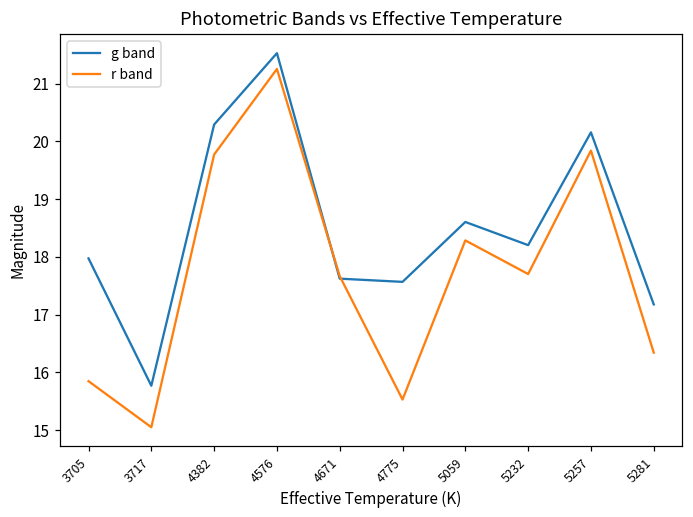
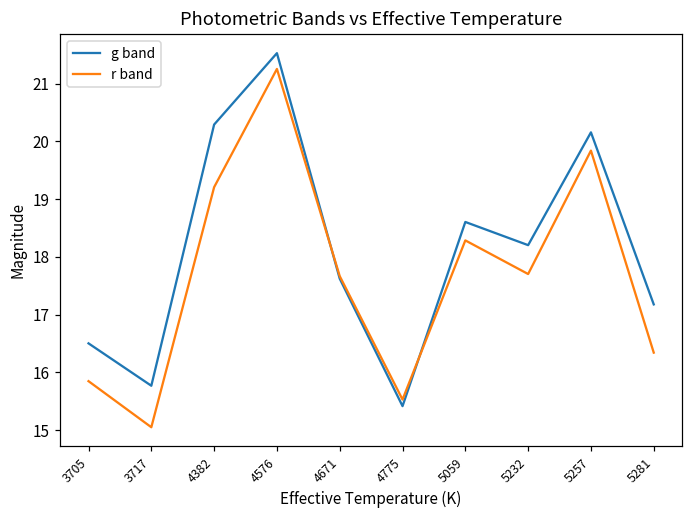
g band, 3705: 18.0 -> 16.5
r band, 4382: 19.8 -> 19.2
g band, 4775: 17.6 -> 15.4
